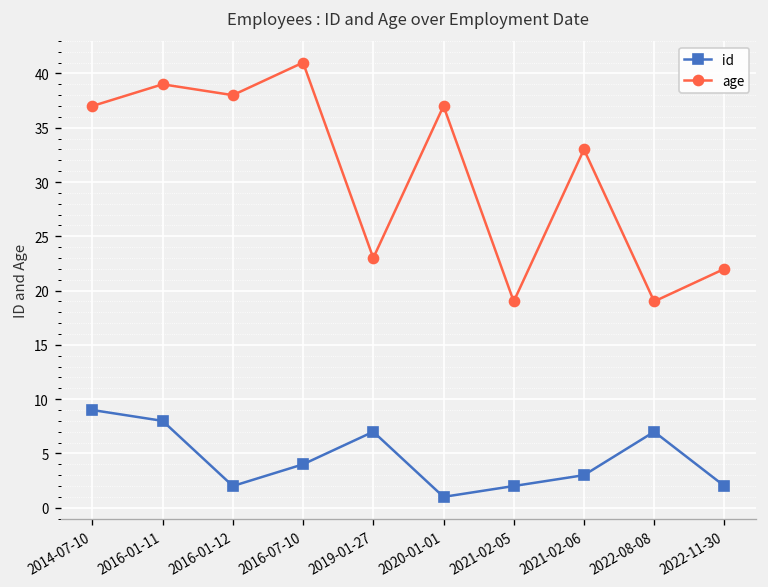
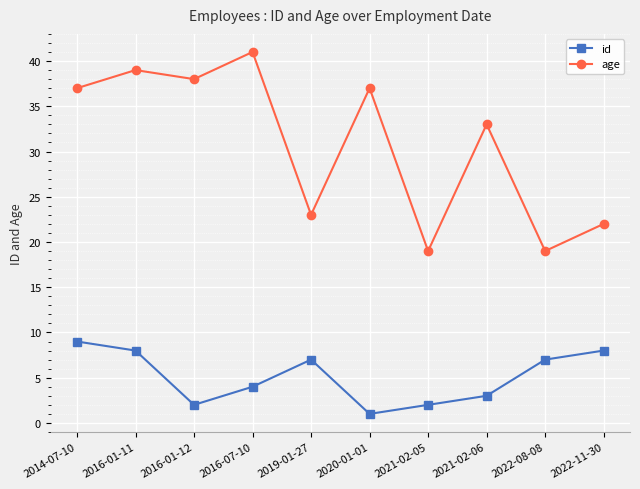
id, 2022-11-30: 2 -> 8
